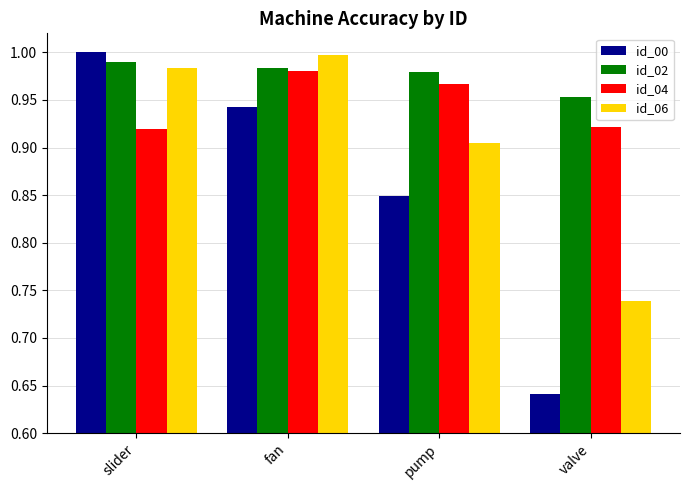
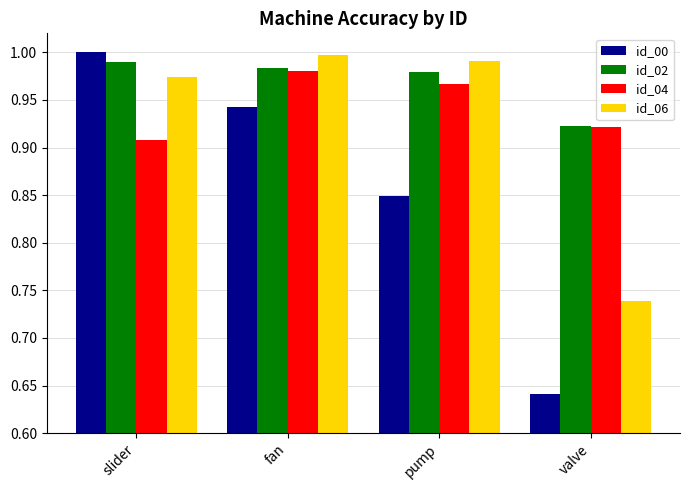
id_04, slider: 0.92 -> 0.91
id_06, slider: 0.98 -> 0.97
id_06, pump: 0.90 -> 0.99
id_02, valve: 0.95 -> 0.92
